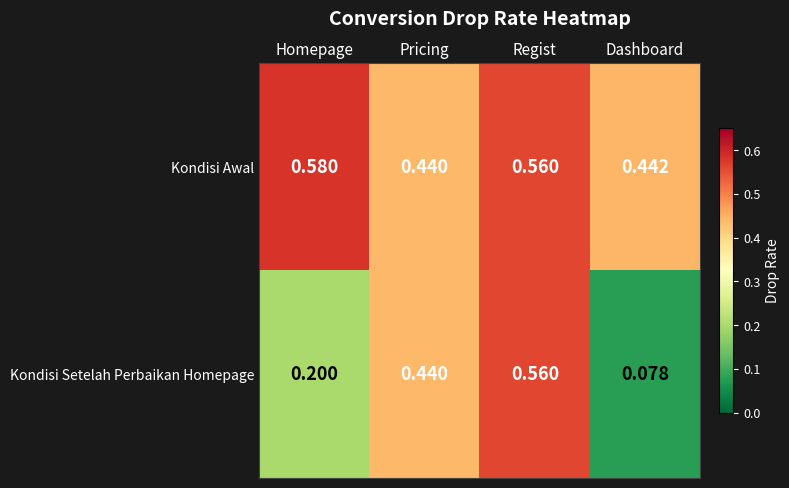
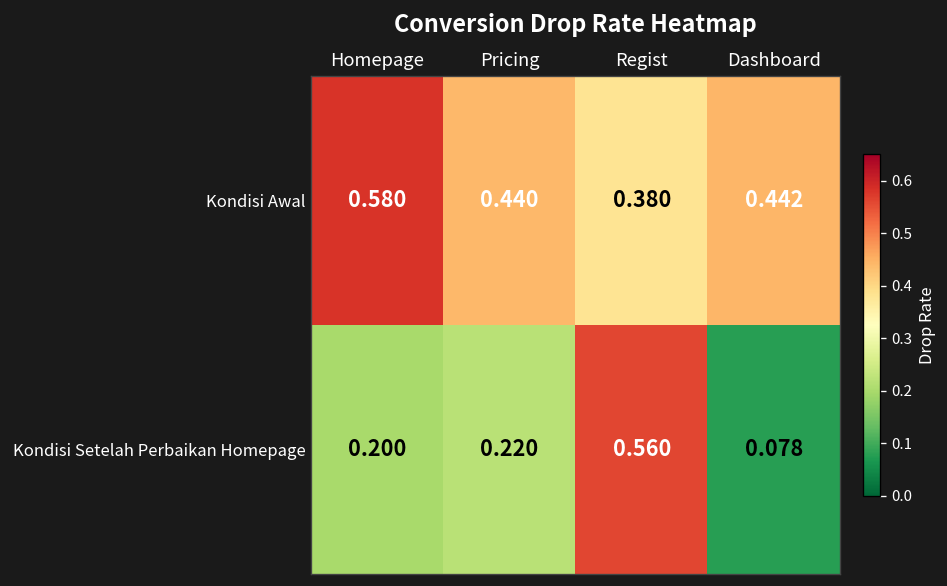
Kondisi Awal, Regist: 0.560 -> 0.380
Kondisi Setelah Perbaikan Homepage, Pricing: 0.440 -> 0.220
